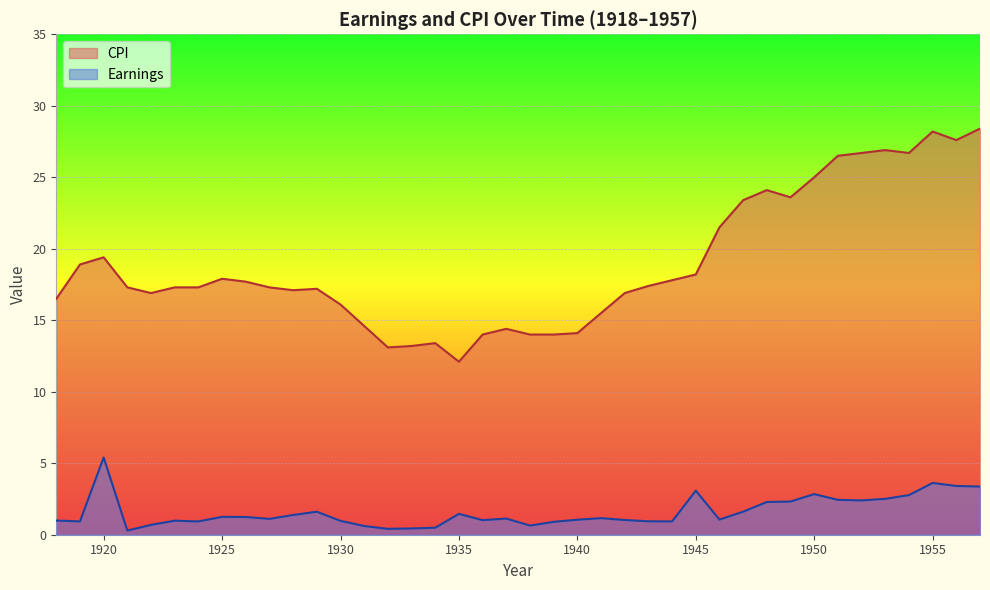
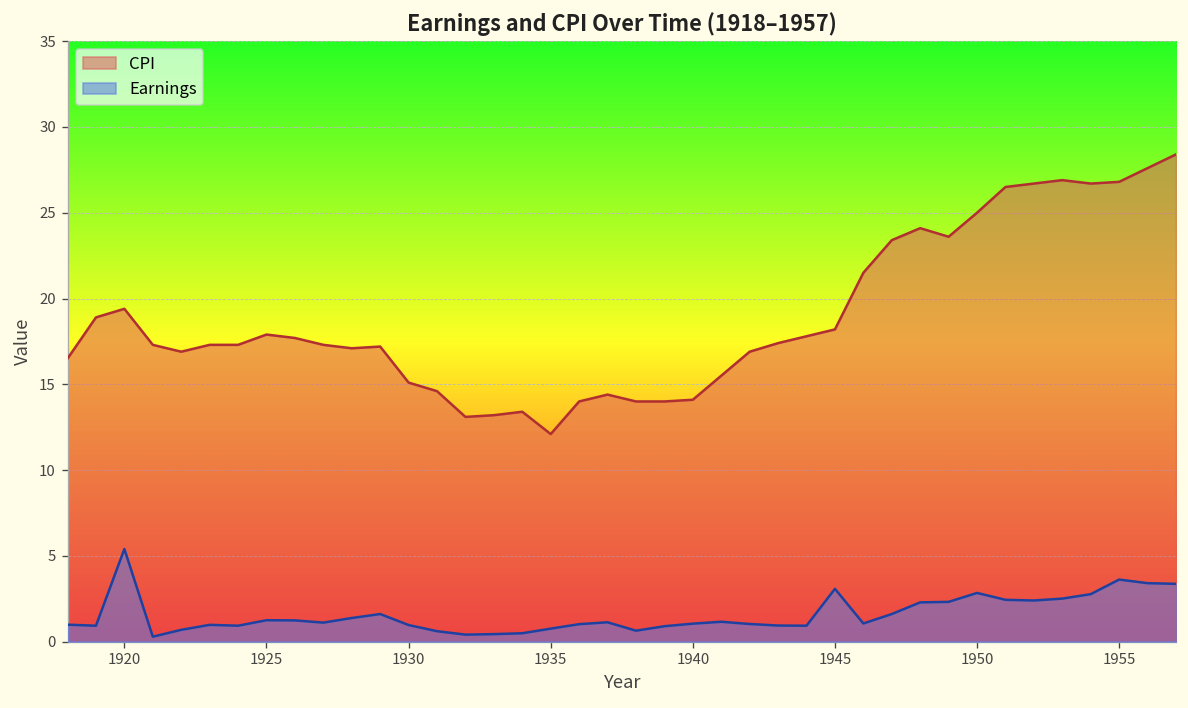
CPI, 1930: 16.1 -> 15.1
Earnings, 1935: 1.5 -> 0.8
CPI, 1955: 28.2 -> 26.8
